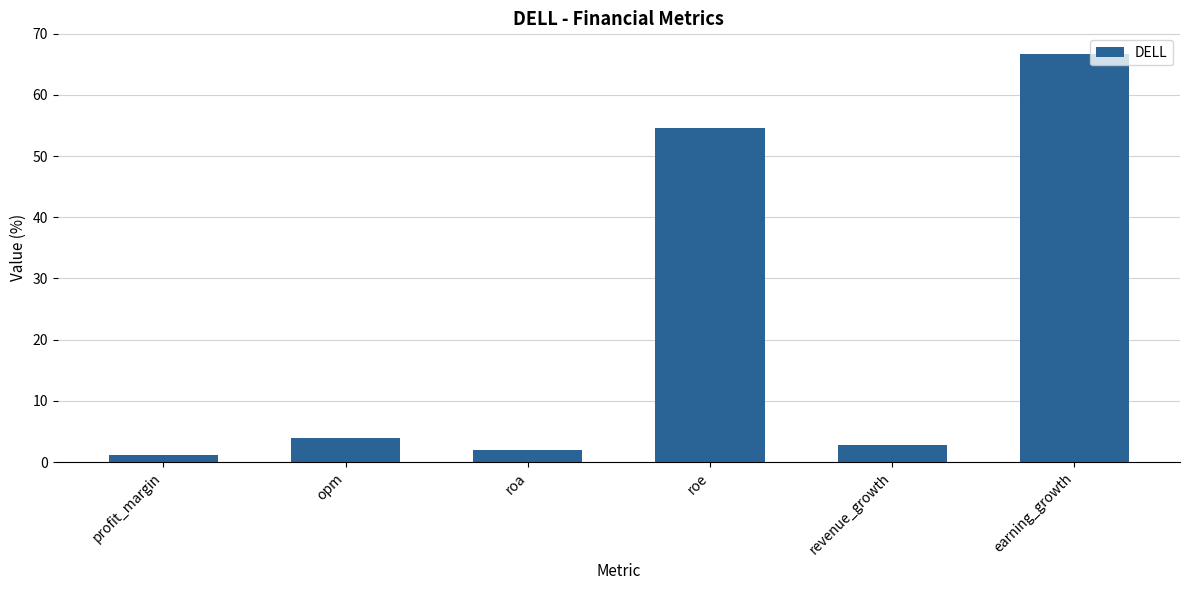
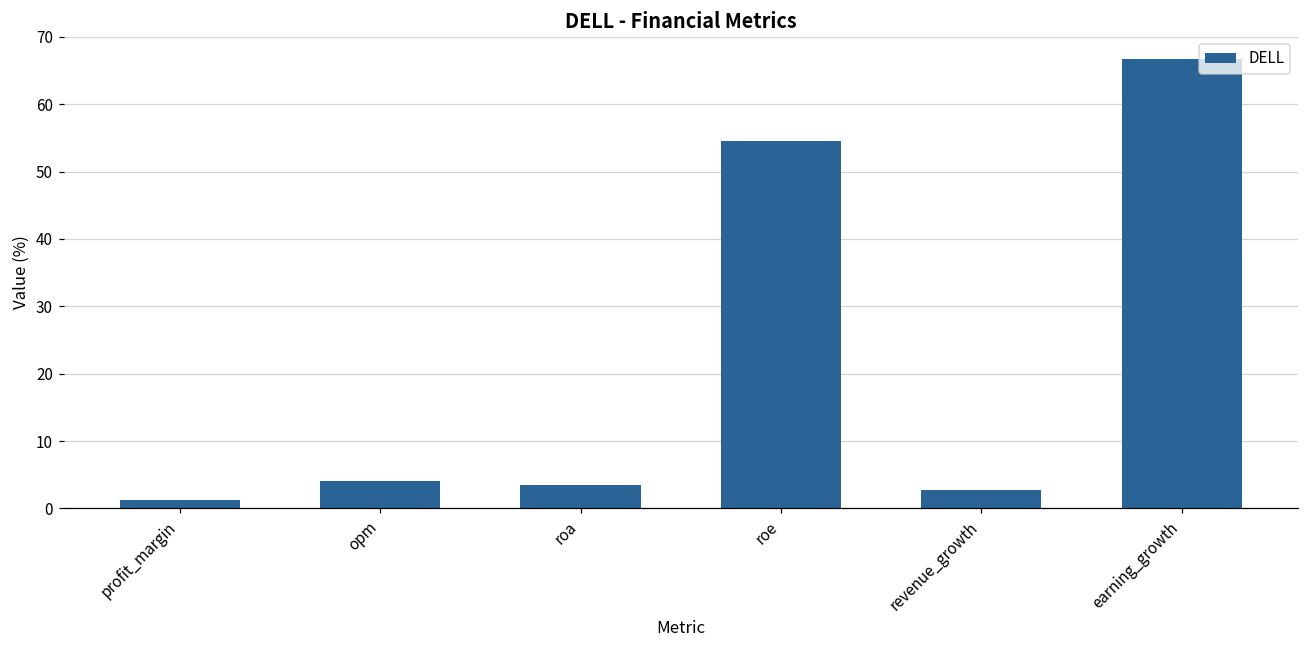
roa: 2 -> 3
